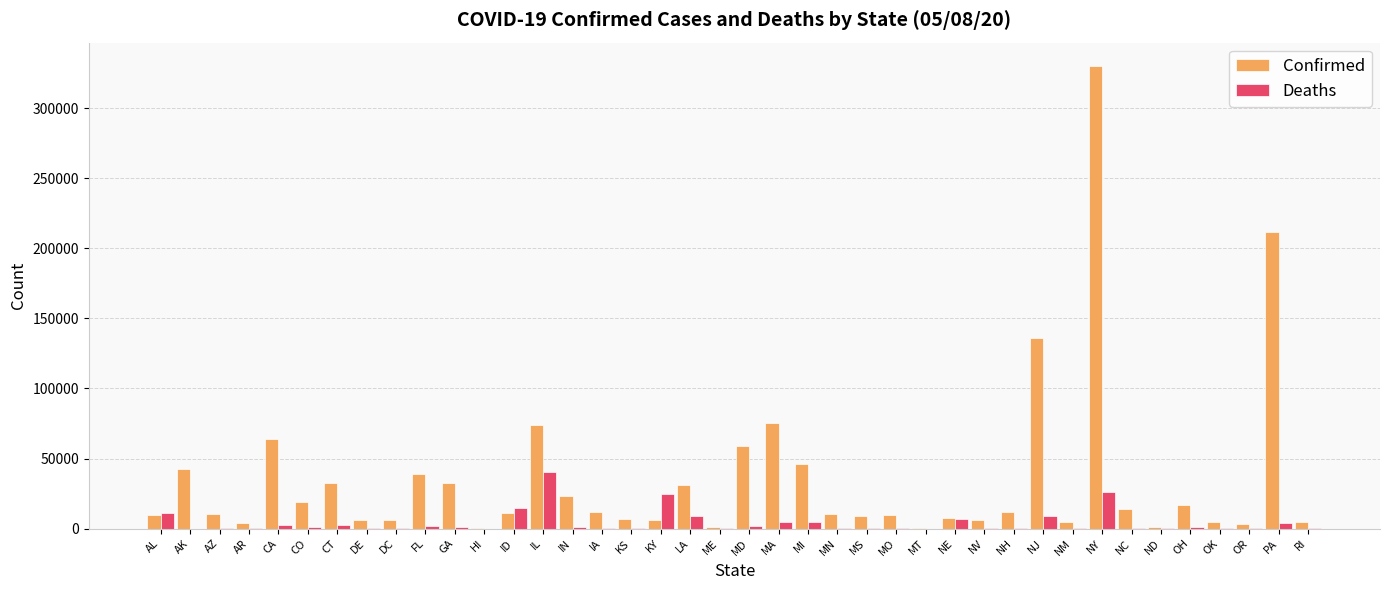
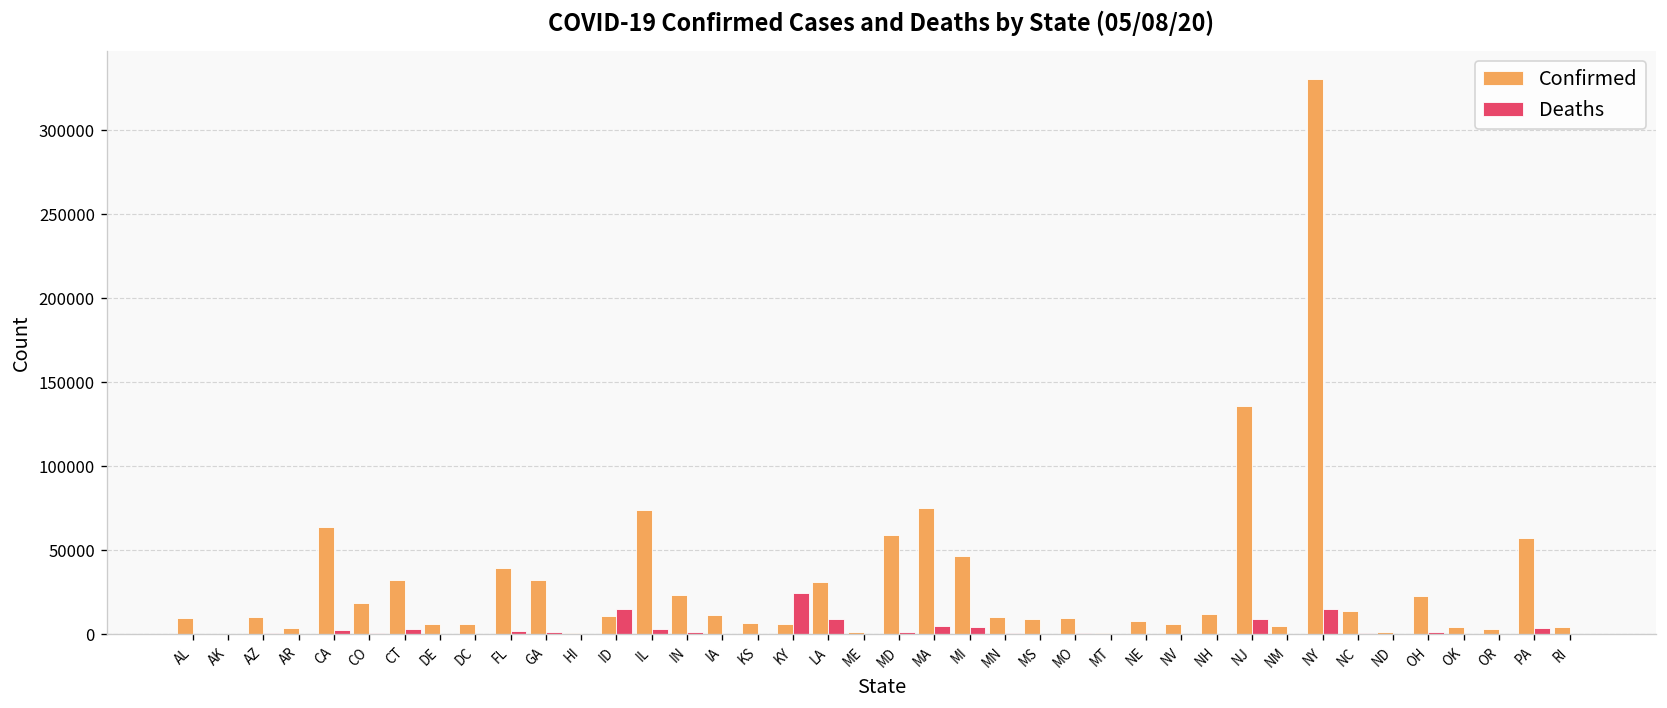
Deaths, AL: 11000 -> 0
Confirmed, AK: 43000 -> 0
Deaths, IL: 41000 -> 3000
Deaths, NE: 7000 -> 0
Deaths, NY: 26000 -> 15000
Confirmed, OH: 17000 -> 23000
Confirmed, PA: 212000 -> 57000
